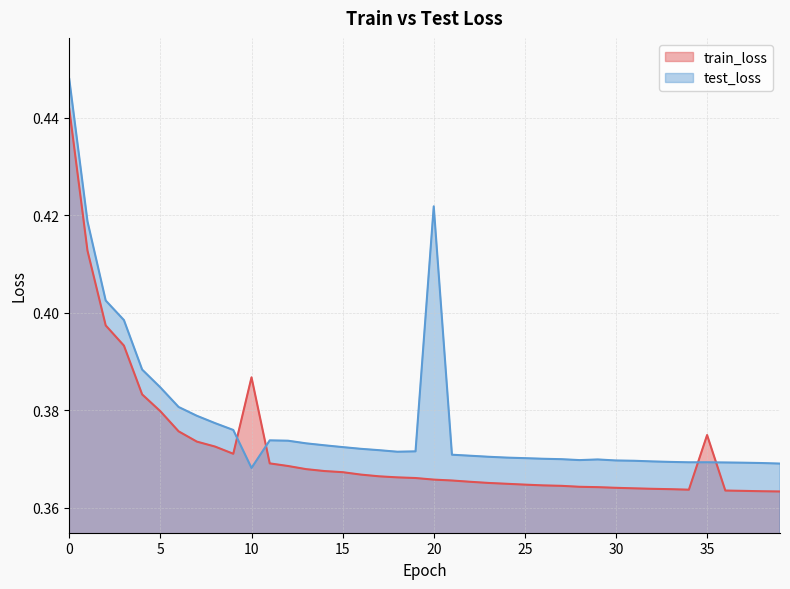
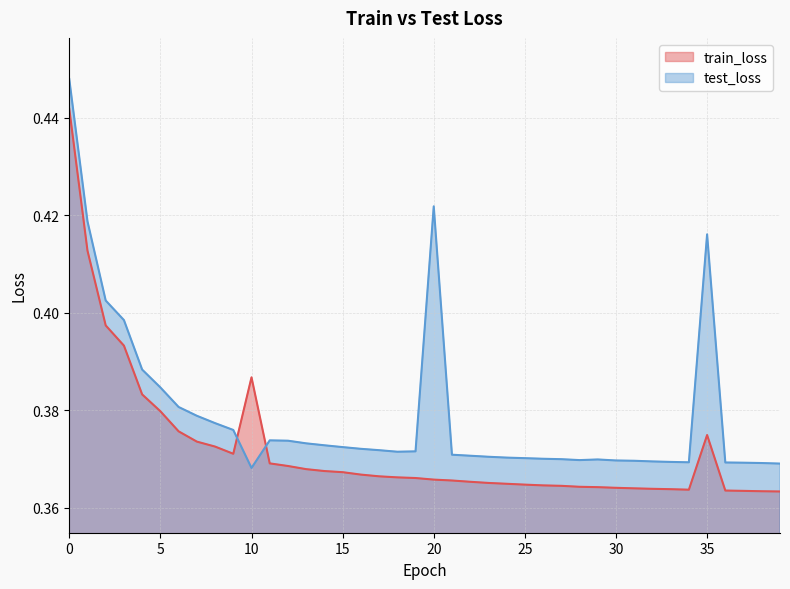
test_loss, 35: 0.369 -> 0.416
